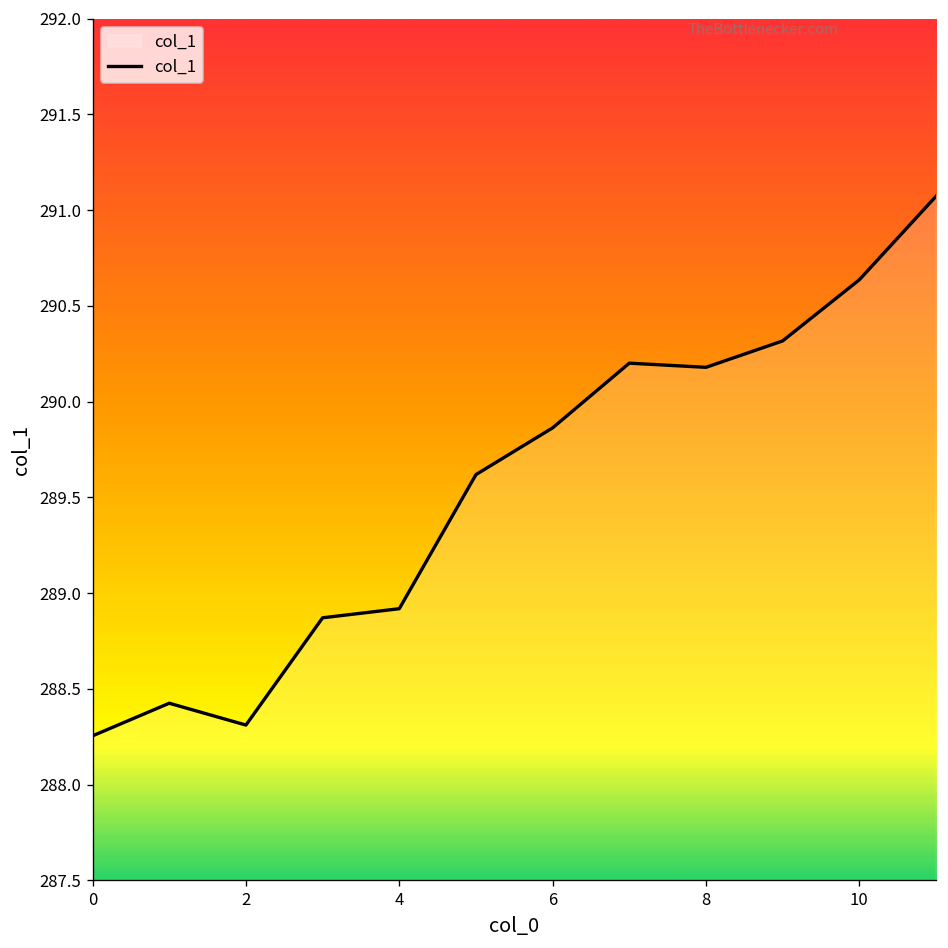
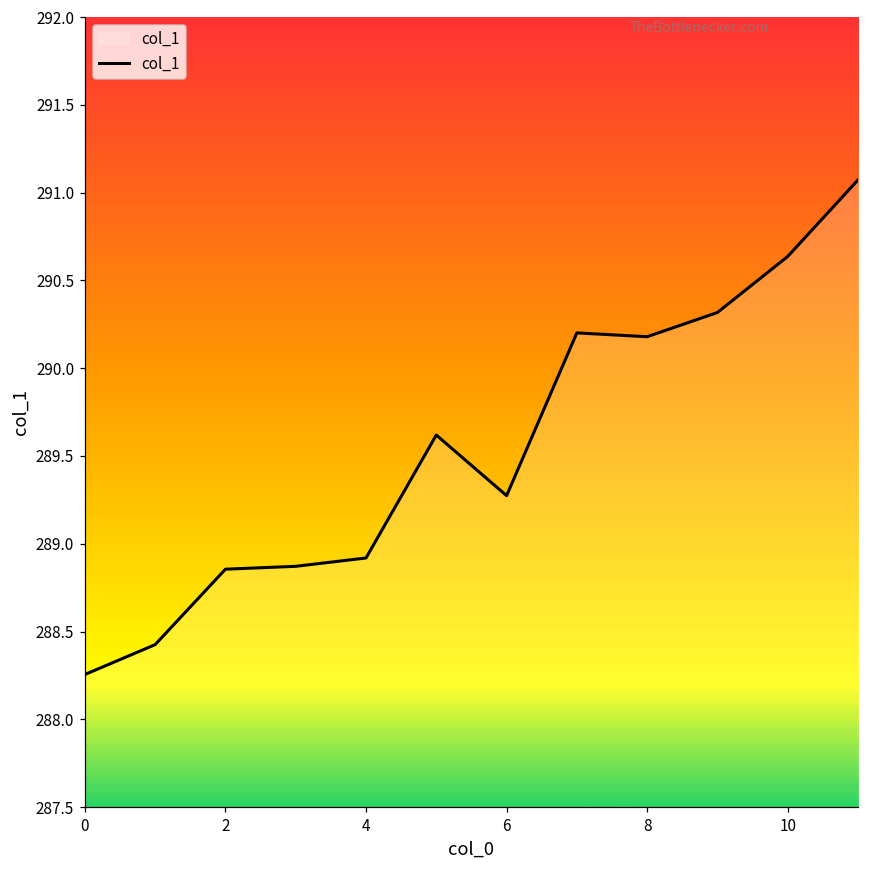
2: 288.31 -> 288.86
6: 289.86 -> 289.27
